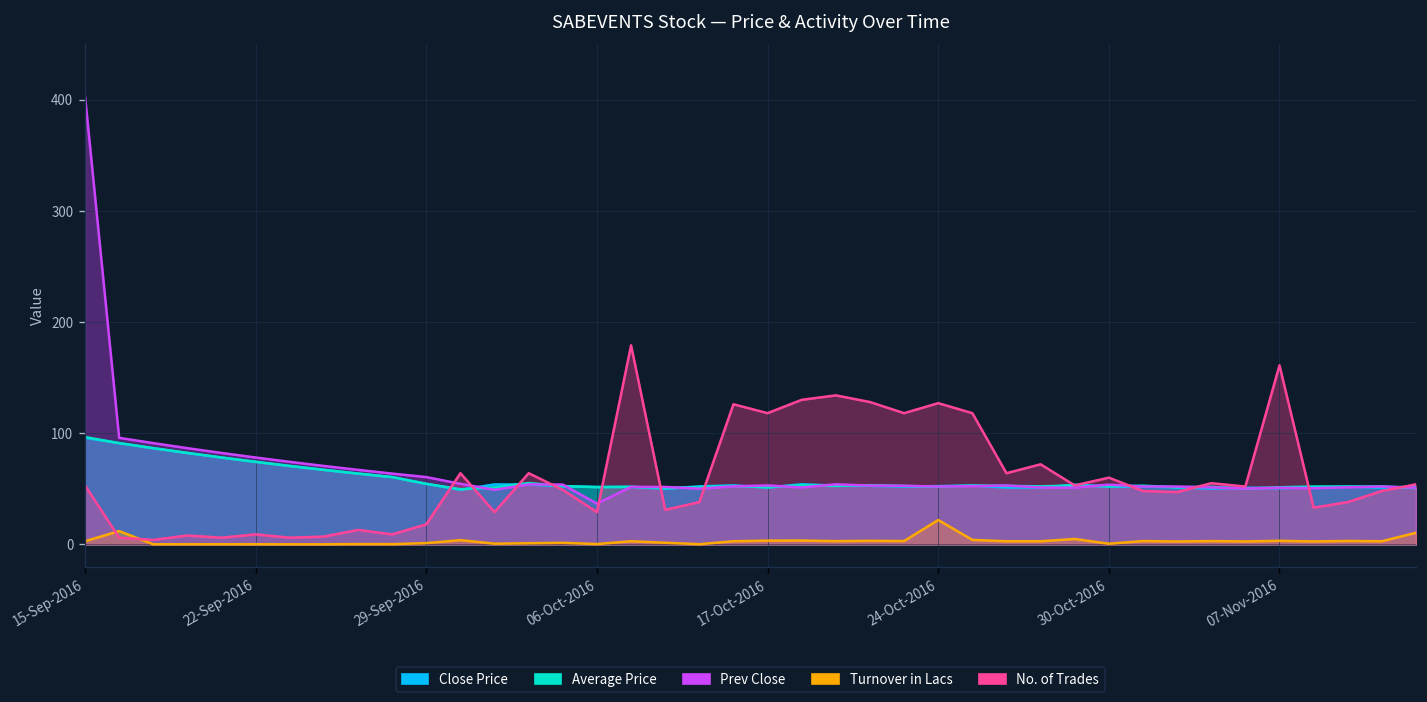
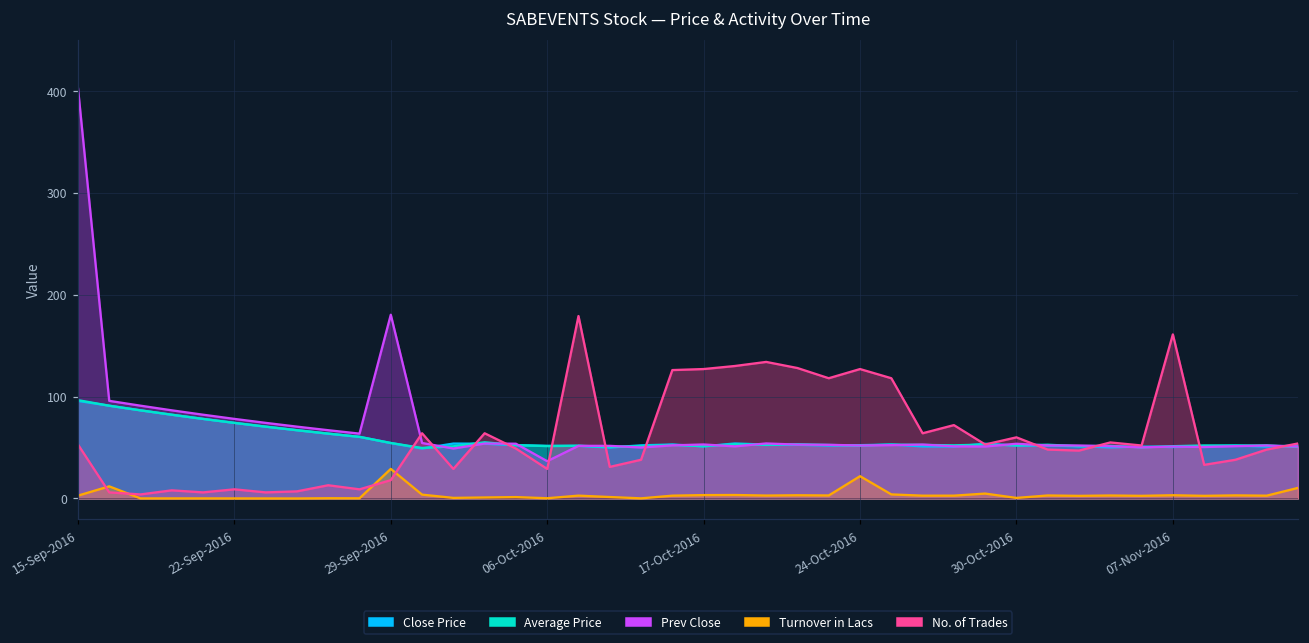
Prev Close, 29-Sep-2016: 60 -> 180
Turnover in Lacs, 29-Sep-2016: 0 -> 30
No. of Trades, 17-Oct-2016: 120 -> 130
